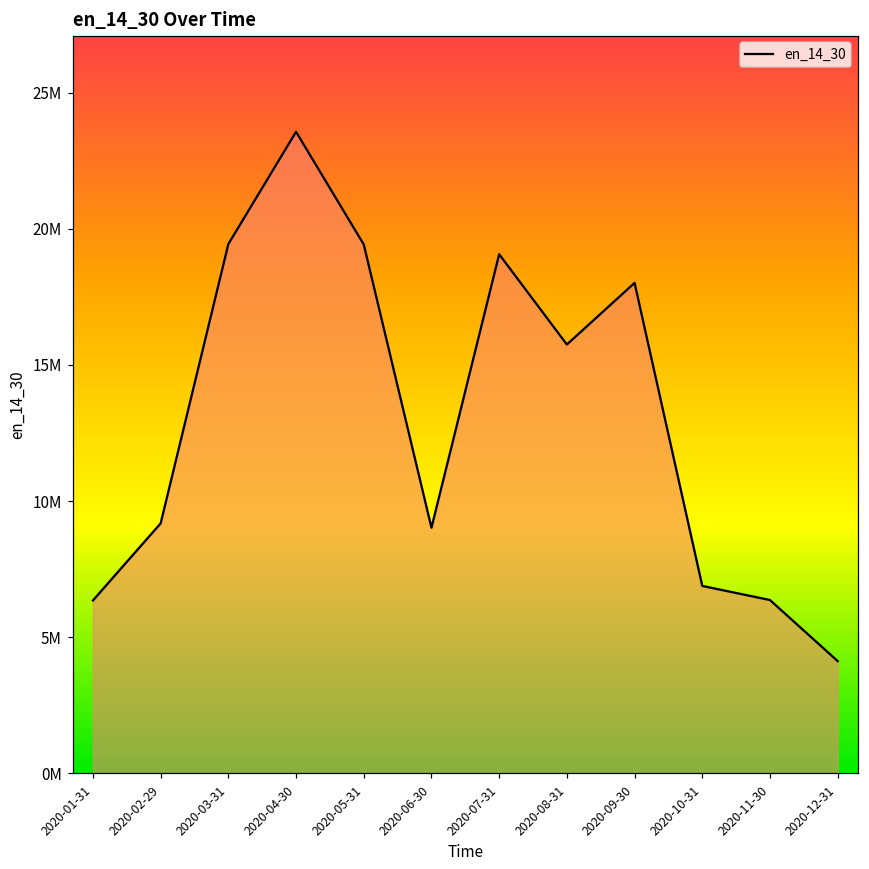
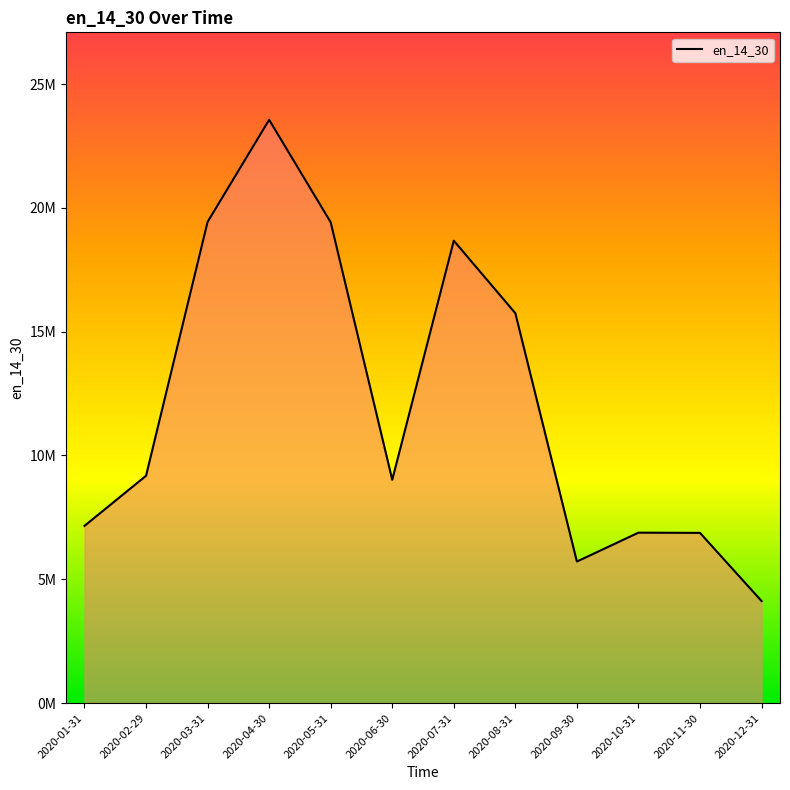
2020-01-31: 6400000 -> 7200000
2020-07-31: 19100000 -> 18700000
2020-09-30: 18000000 -> 5700000
2020-11-30: 6400000 -> 6900000
